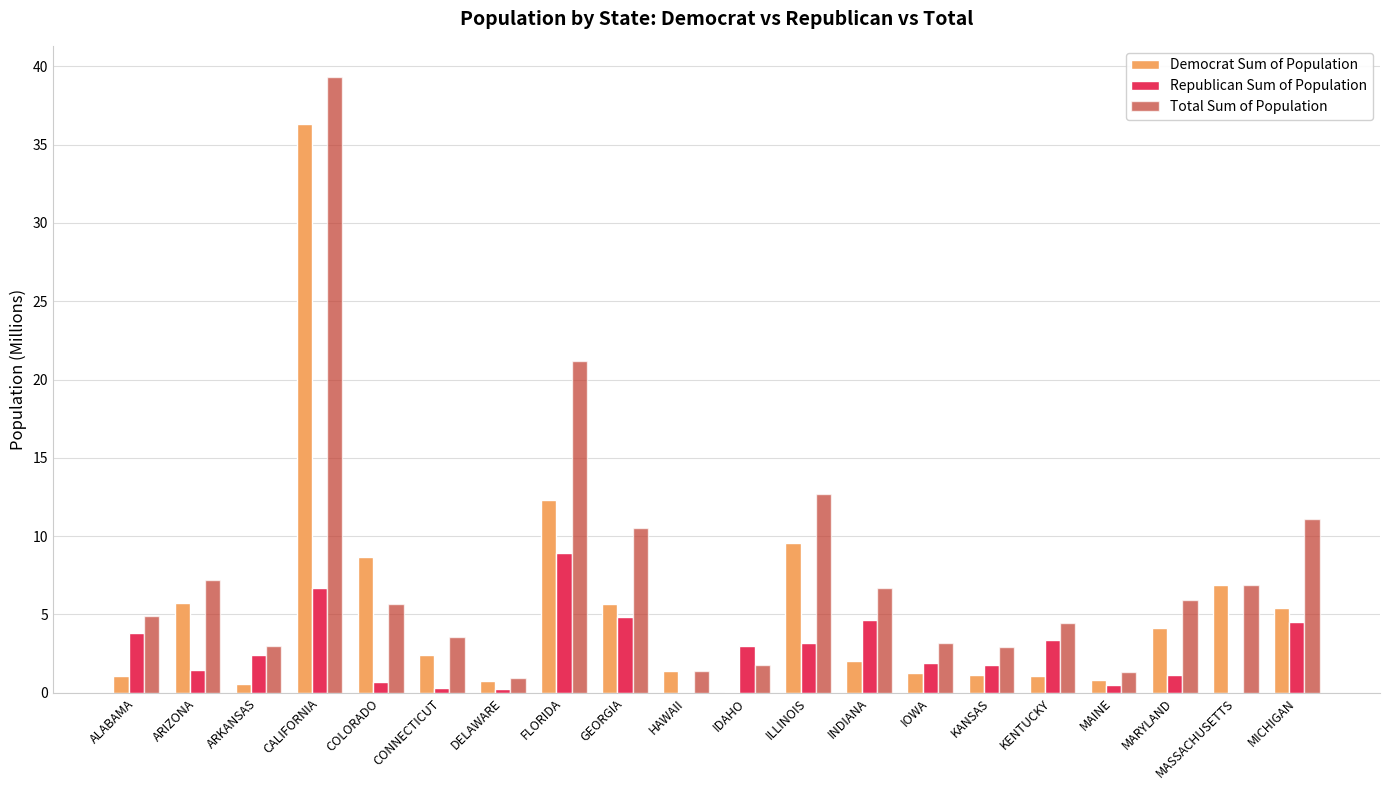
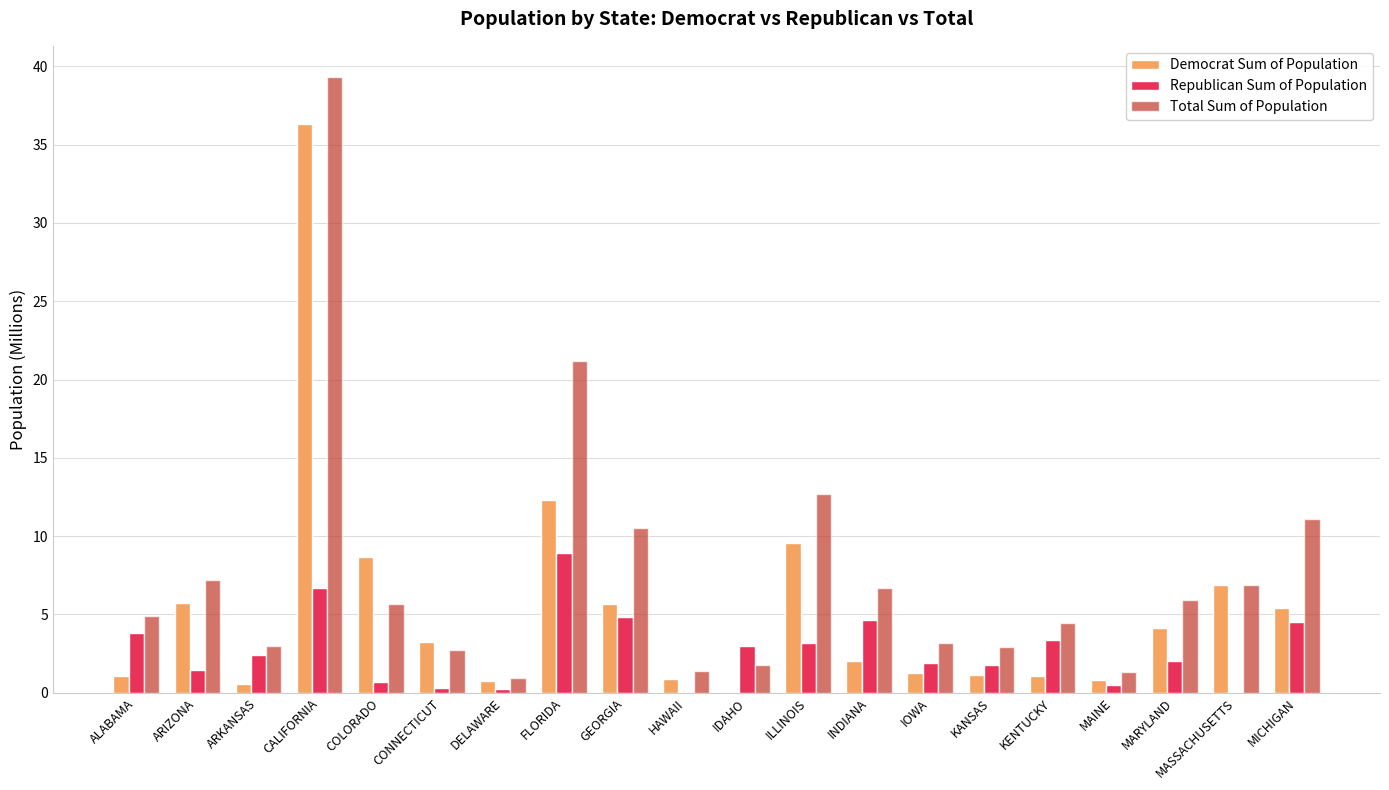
Democrat Sum of Population, CONNECTICUT: 2.4 -> 3.3
Total Sum of Population, CONNECTICUT: 3.6 -> 2.7
Democrat Sum of Population, HAWAII: 1.4 -> 0.9
Republican Sum of Population, MARYLAND: 1.2 -> 2.0
